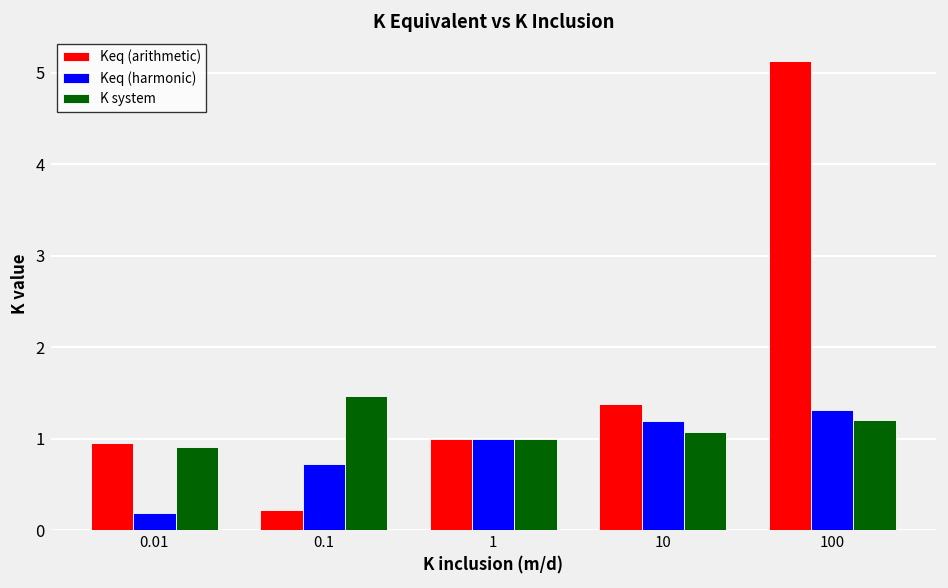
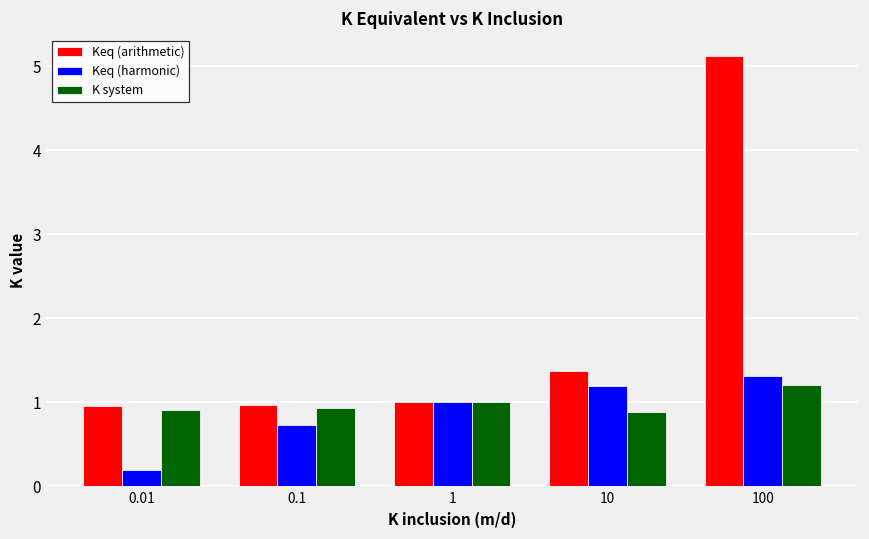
Keq (arithmetic), 0.1: 0.2 -> 1.0
K system, 0.1: 1.5 -> 0.9
K system, 10: 1.1 -> 0.9
